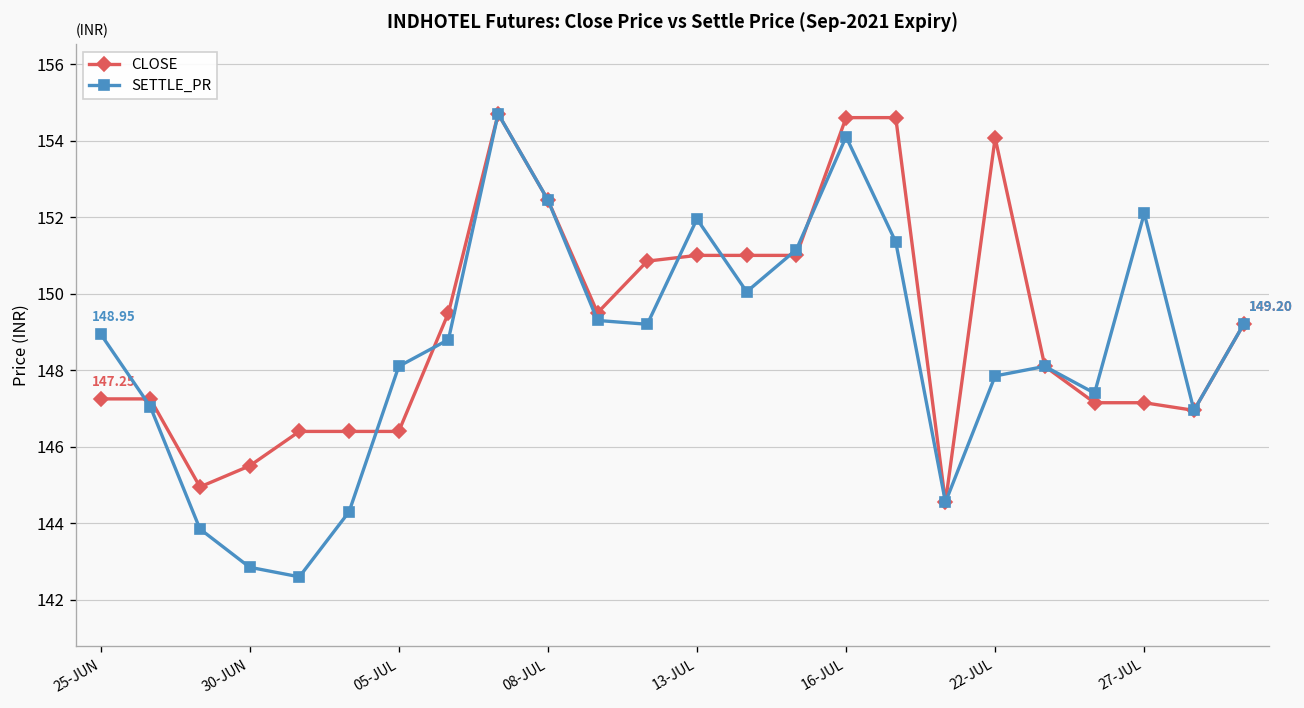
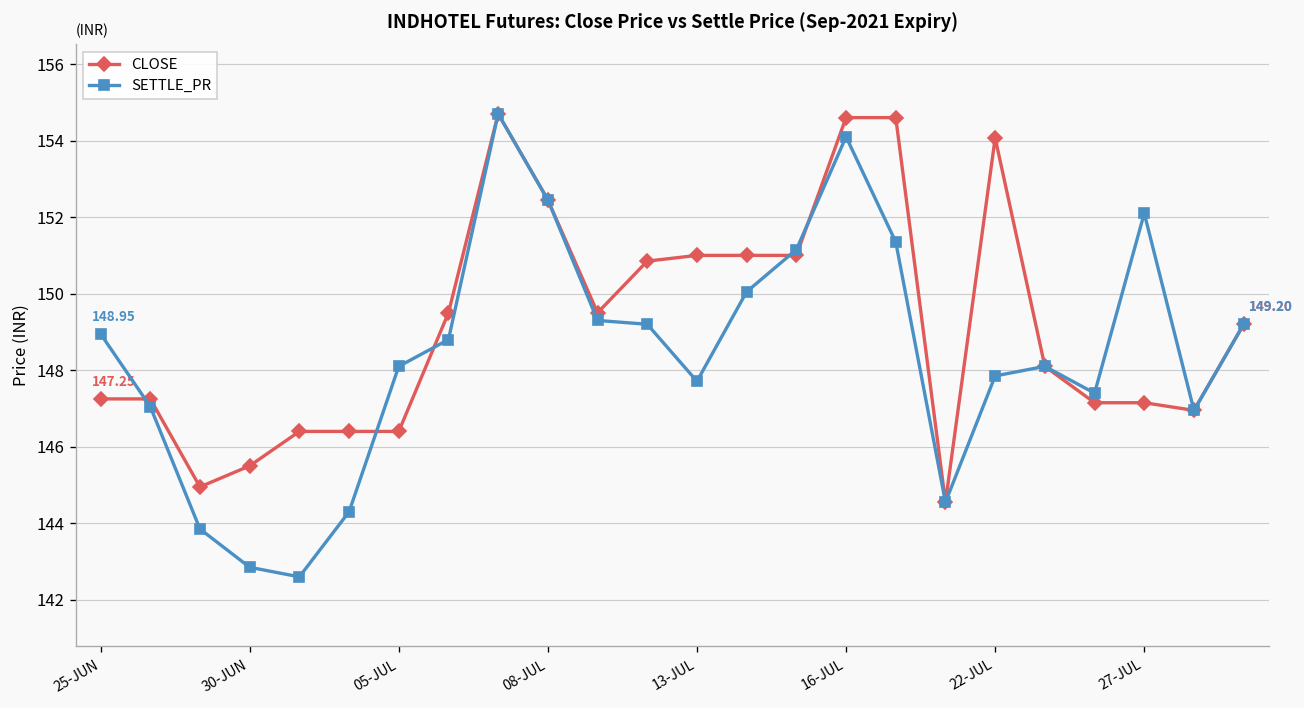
SETTLE_PR, 13-JUL: 152.0 -> 147.7
